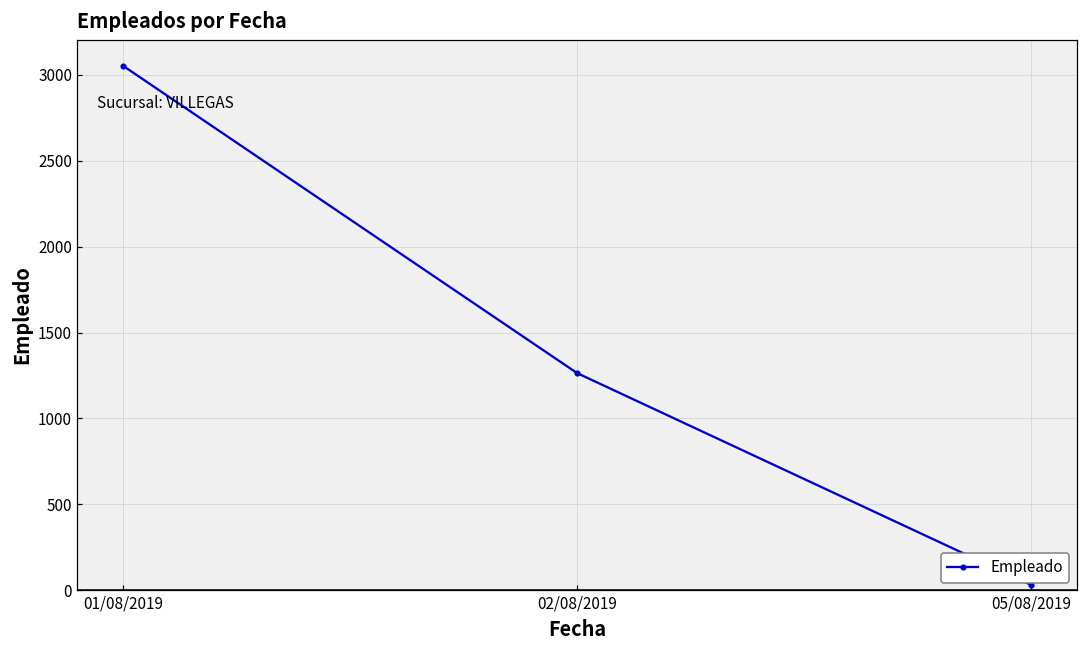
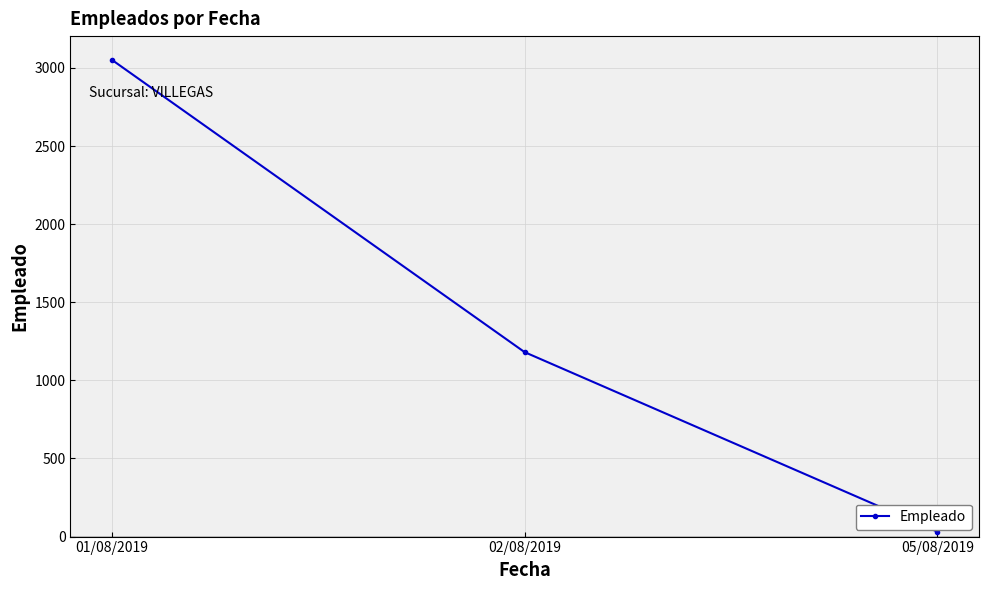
02/08/2019: 1260 -> 1180
